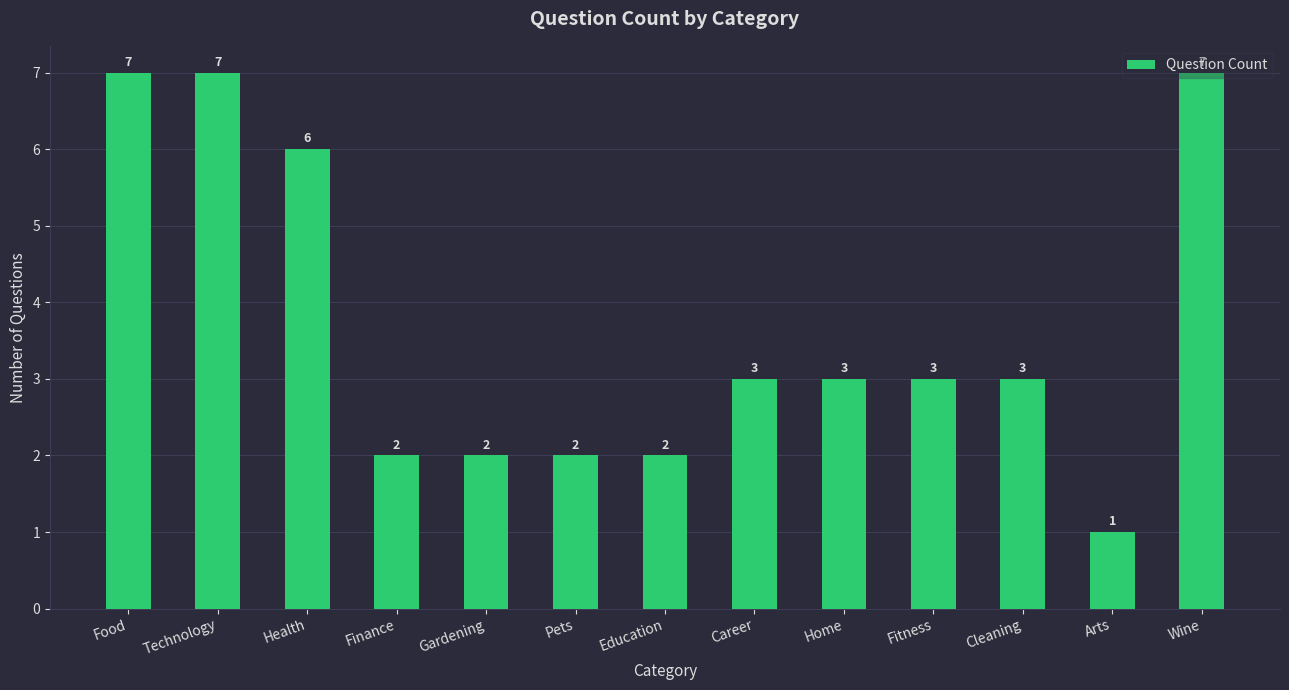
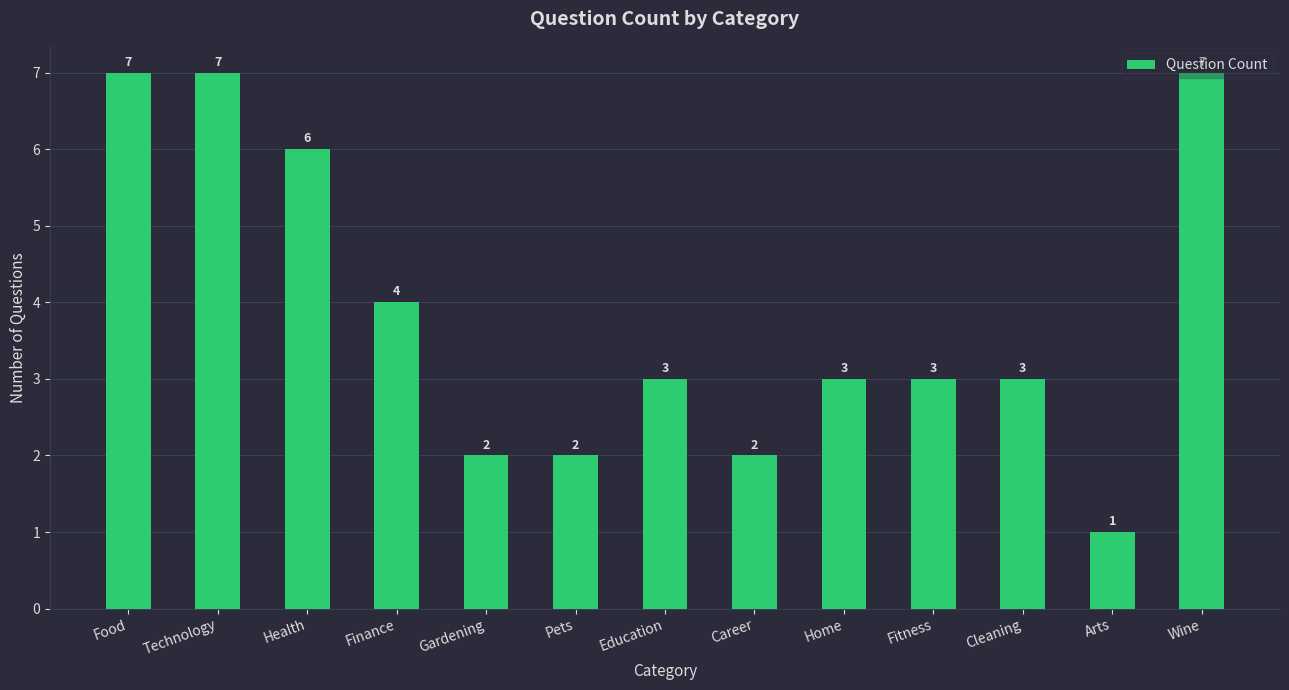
Finance: 2 -> 4
Education: 2 -> 3
Career: 3 -> 2
